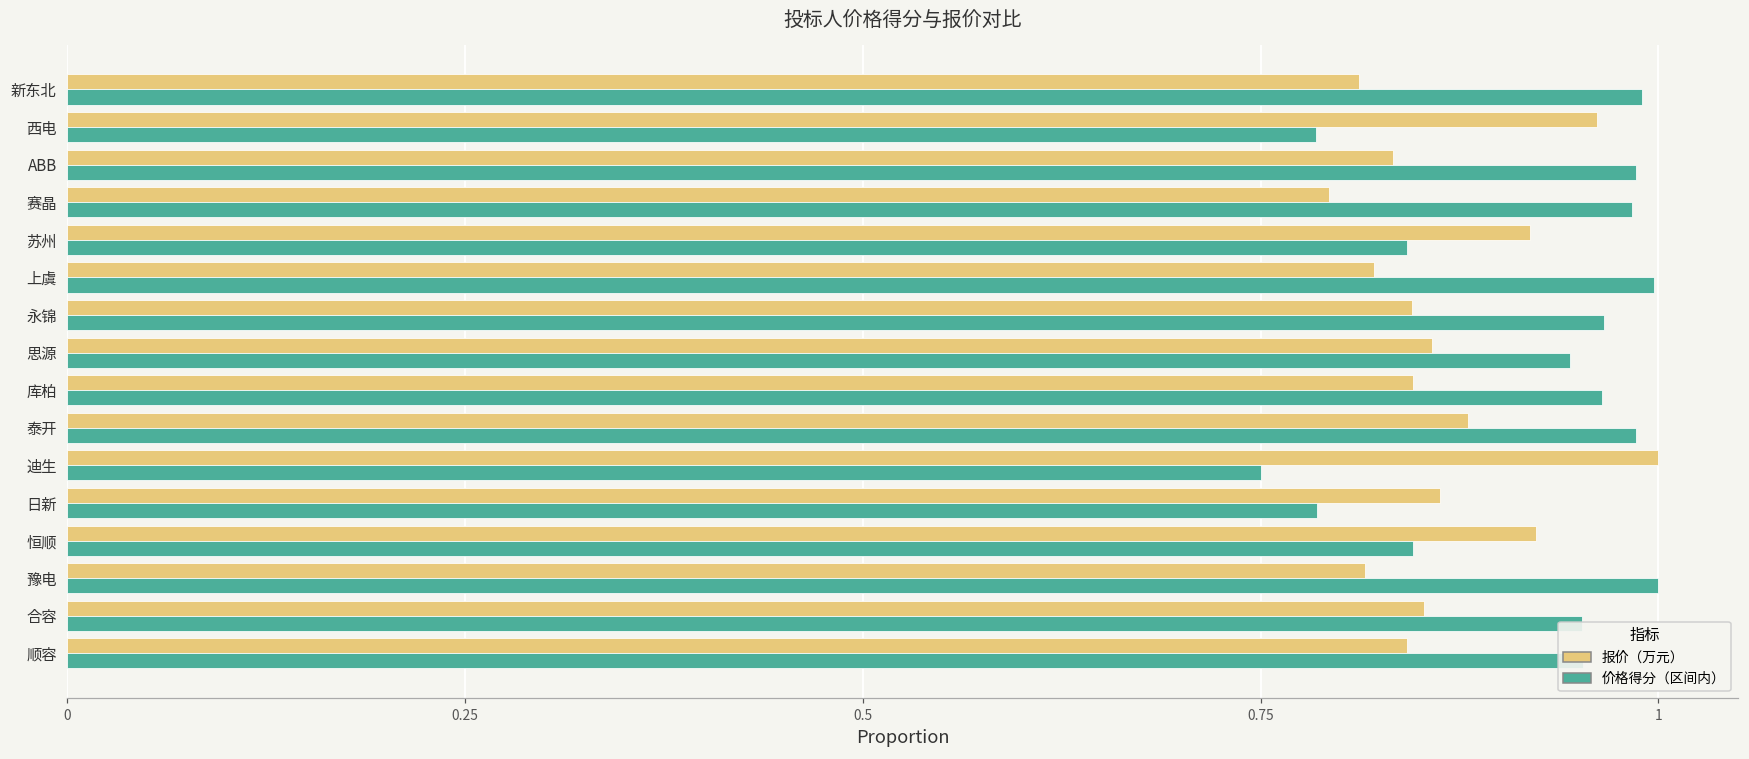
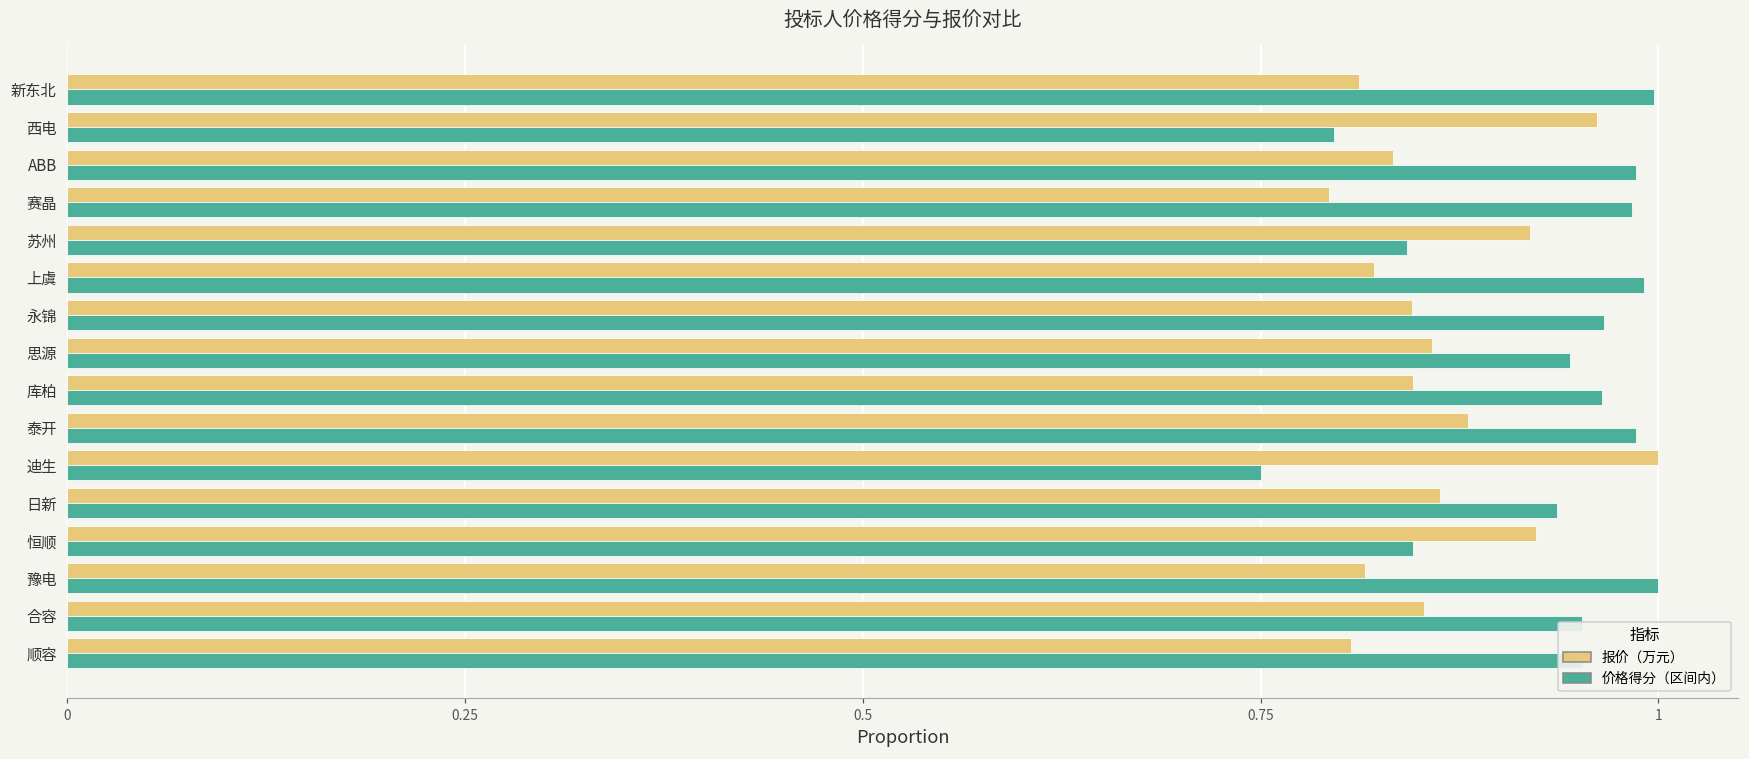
价格得分（区间内）, 新东北: 0.990 -> 0.997
价格得分（区间内）, 西电: 0.785 -> 0.796
价格得分（区间内）, 上虞: 0.997 -> 0.991
价格得分（区间内）, 日新: 0.786 -> 0.936
报价（万元）, 顺容: 0.842 -> 0.807
